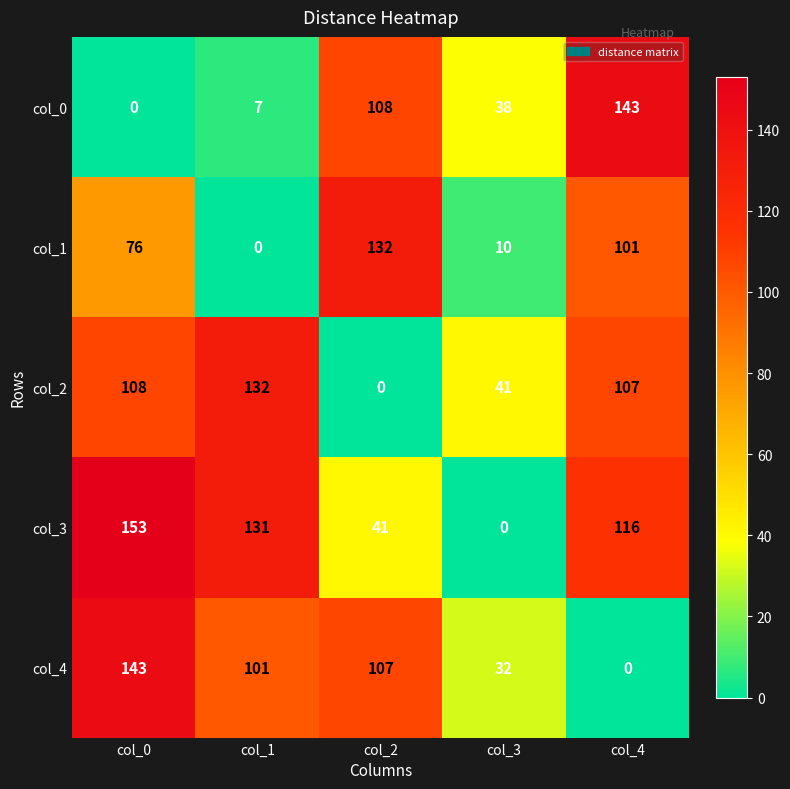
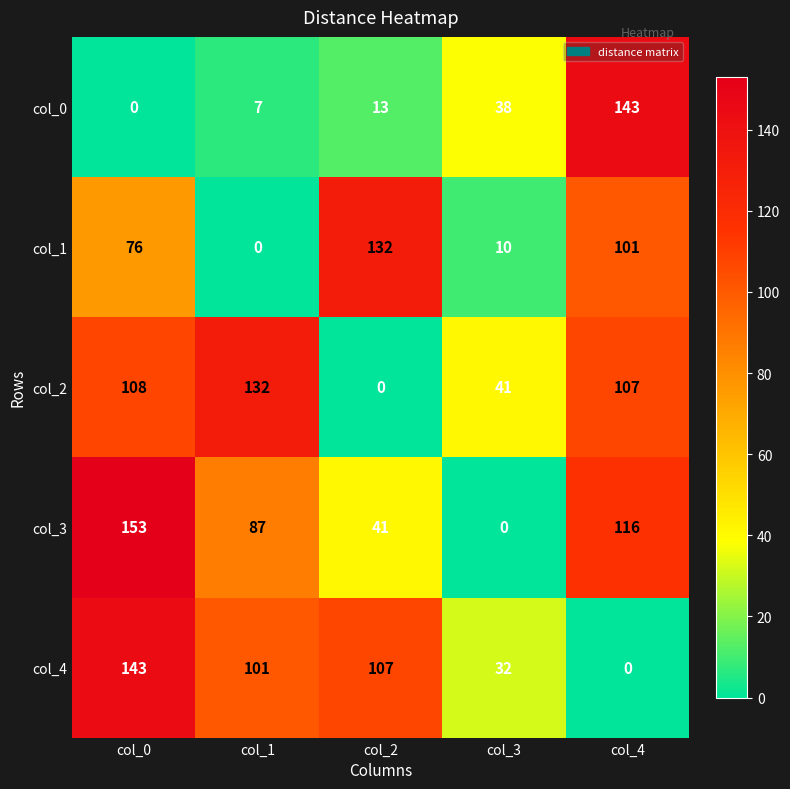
col_0, col_2: 108 -> 13
col_3, col_1: 131 -> 87
